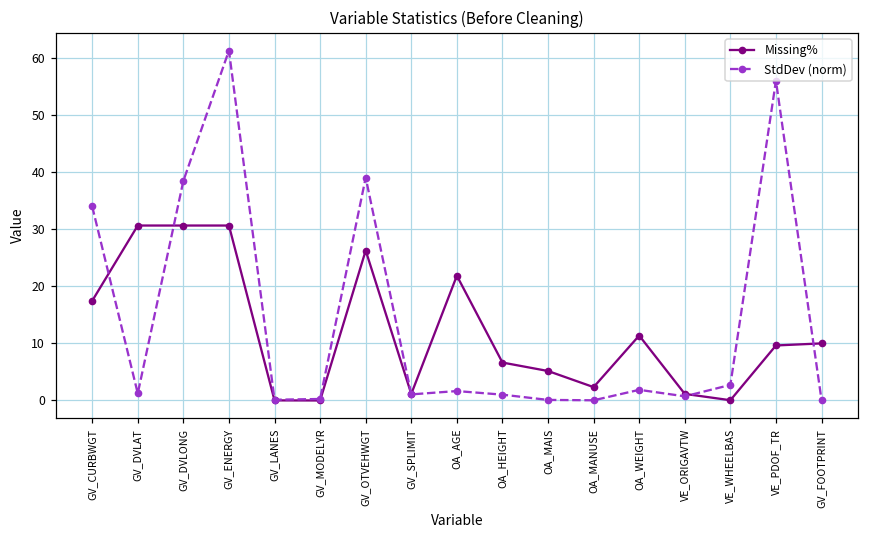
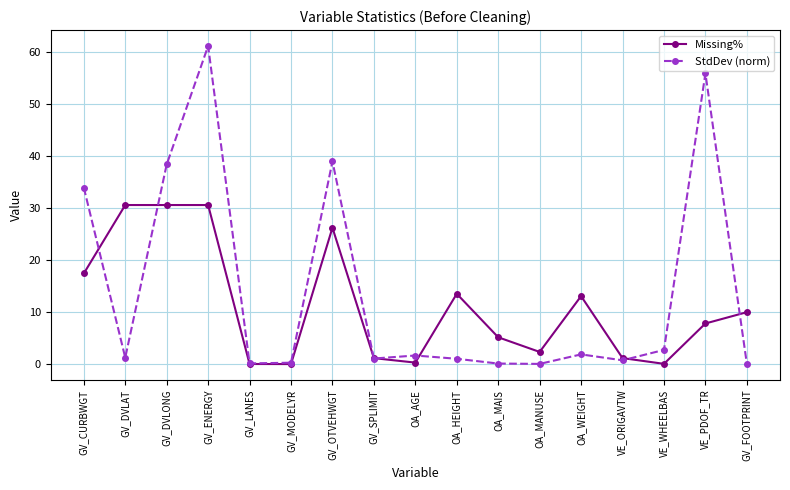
Missing%, OA_AGE: 22 -> 0
Missing%, OA_HEIGHT: 7 -> 14
Missing%, OA_WEIGHT: 11 -> 13
Missing%, VE_PDOF_TR: 10 -> 8
